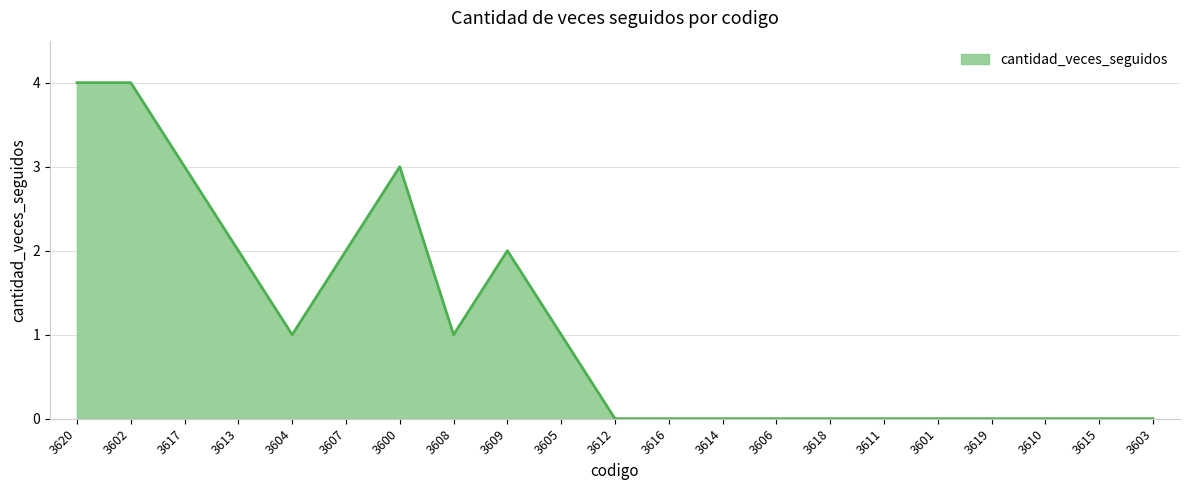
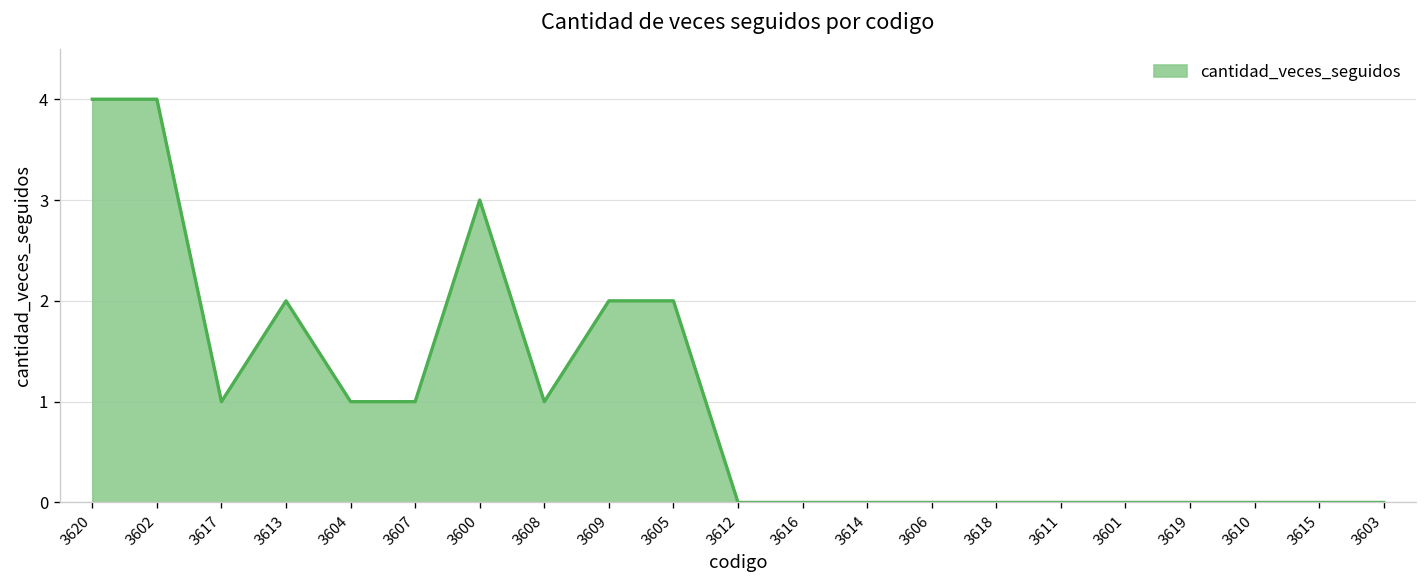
3617: 3 -> 1
3607: 2 -> 1
3605: 1 -> 2
